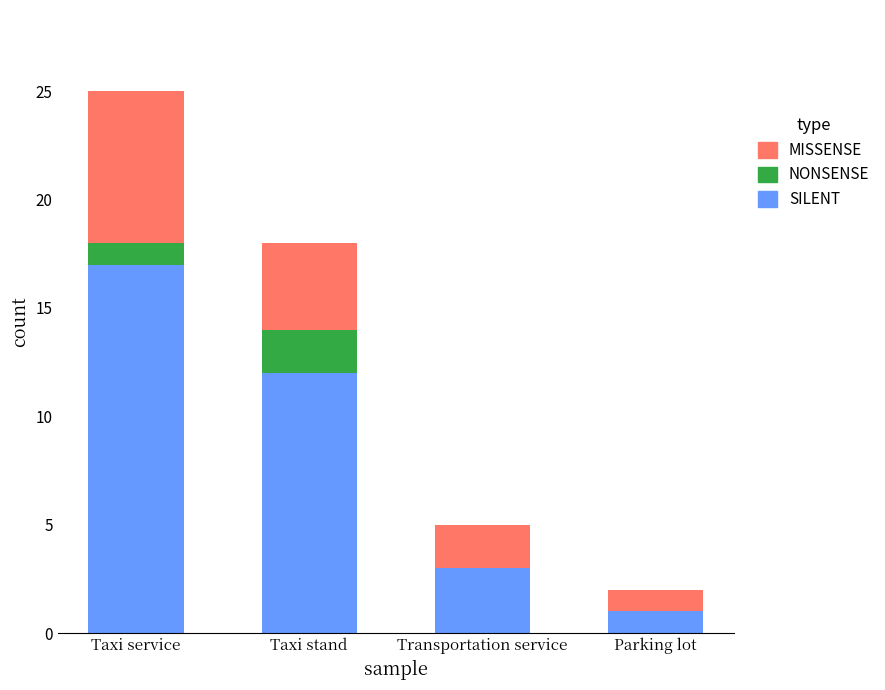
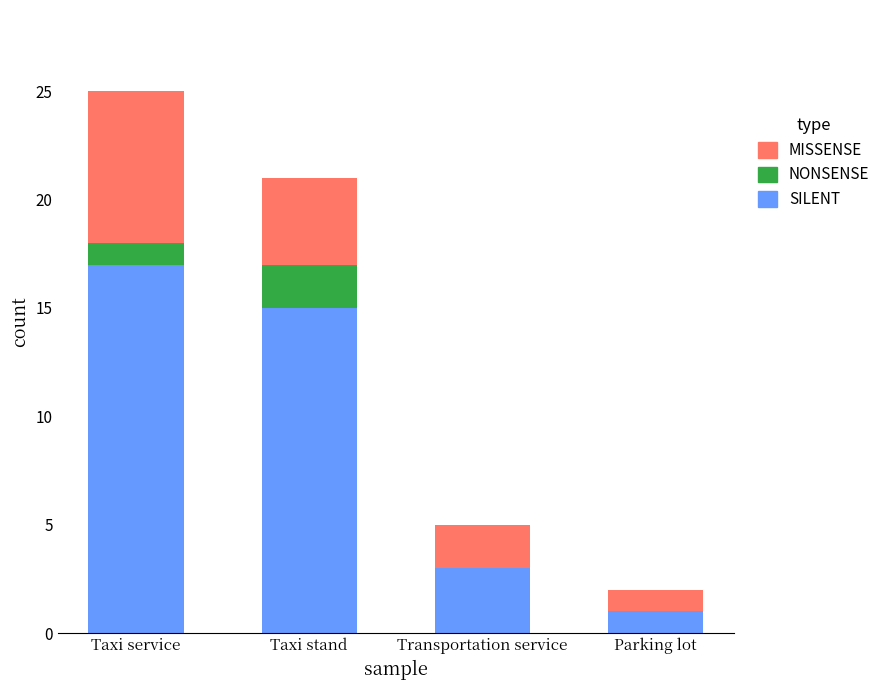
SILENT, Taxi stand: 12 -> 15
